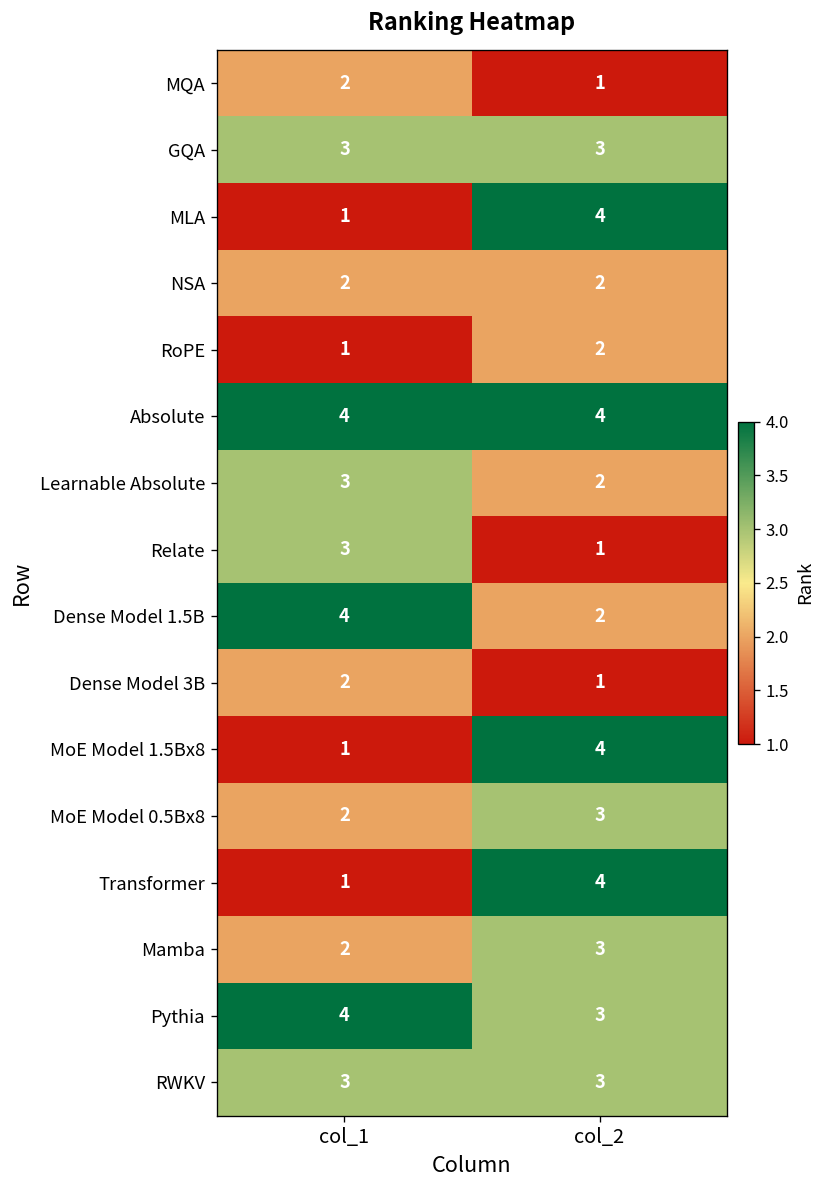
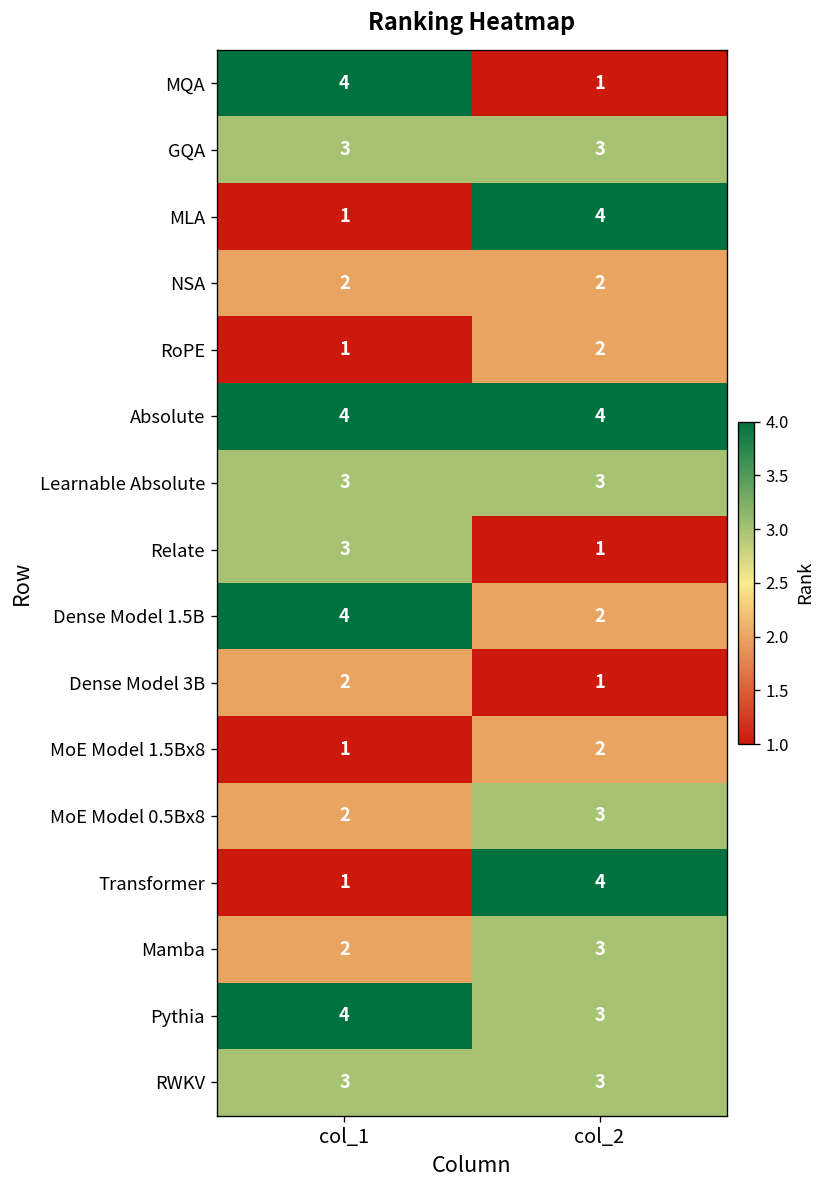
MQA, col_1: 2 -> 4
Learnable Absolute, col_2: 2 -> 3
MoE Model 1.5Bx8, col_2: 4 -> 2
